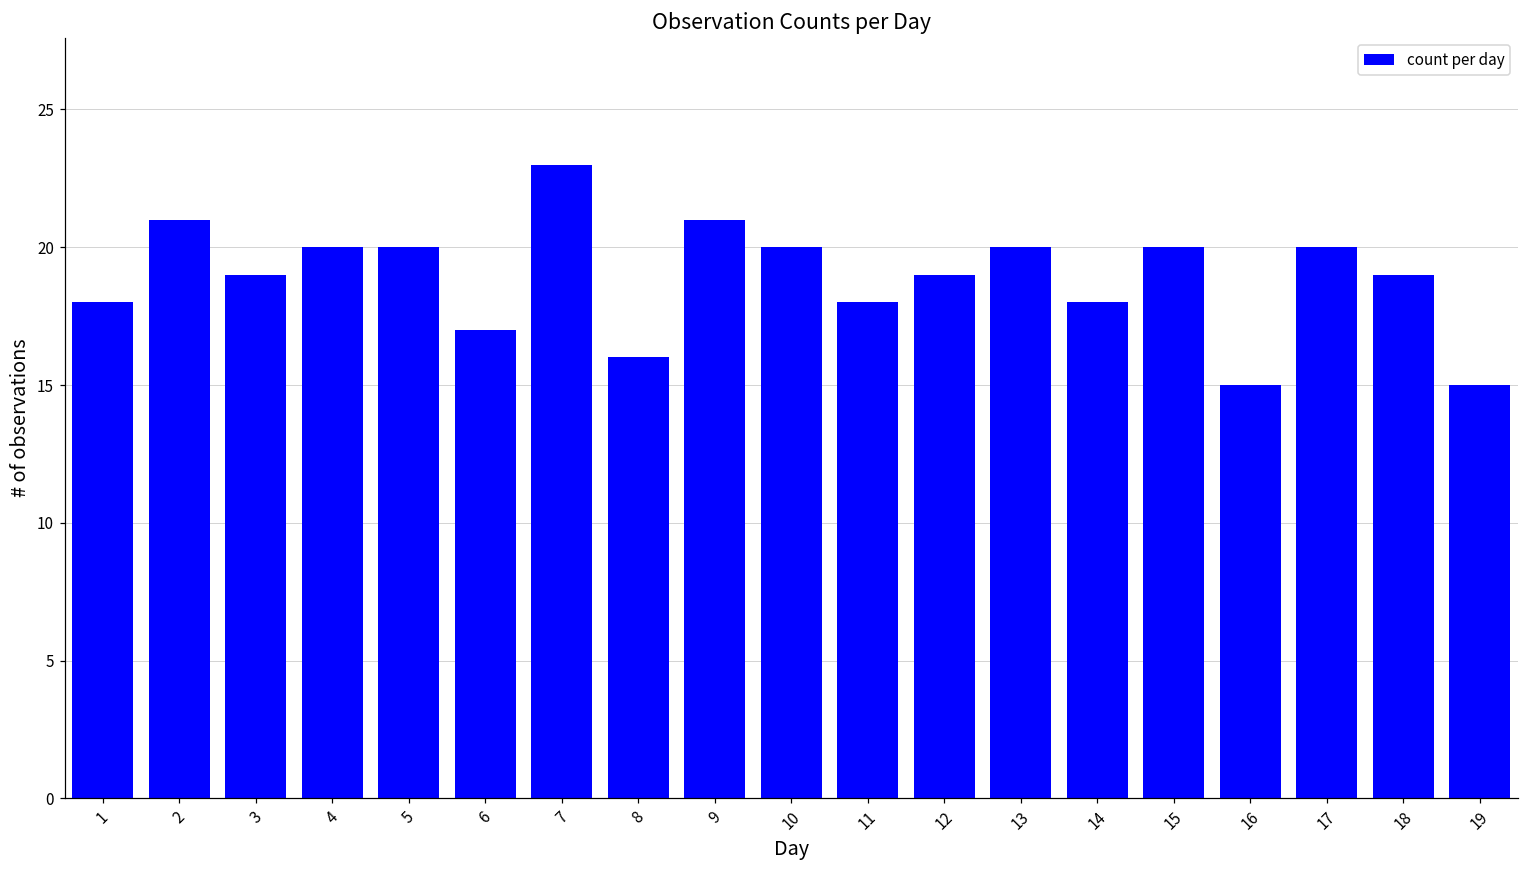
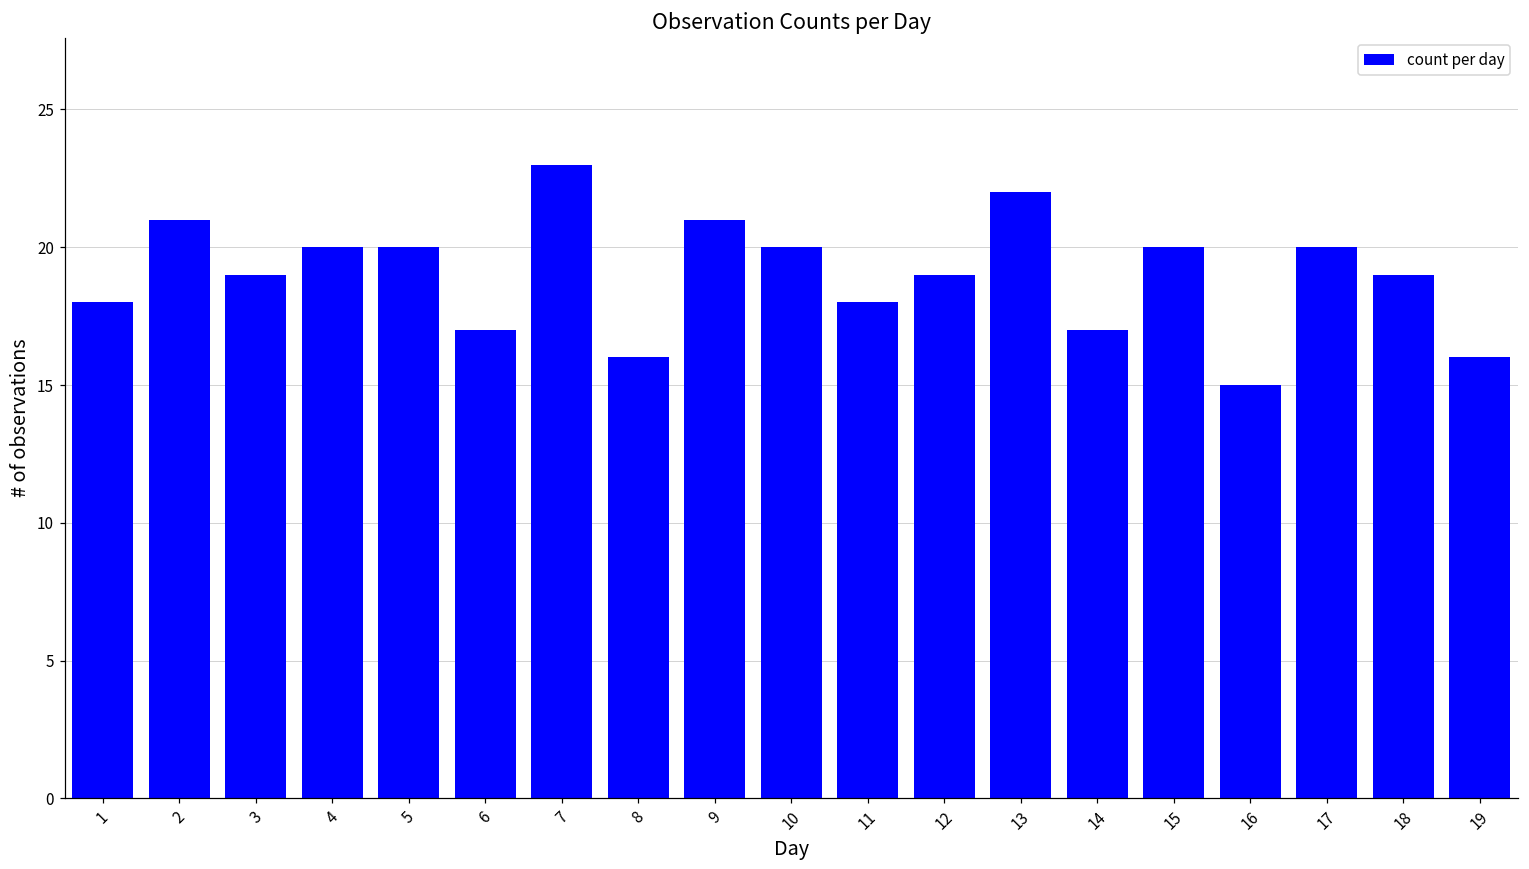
13: 20 -> 22
14: 18 -> 17
19: 15 -> 16
